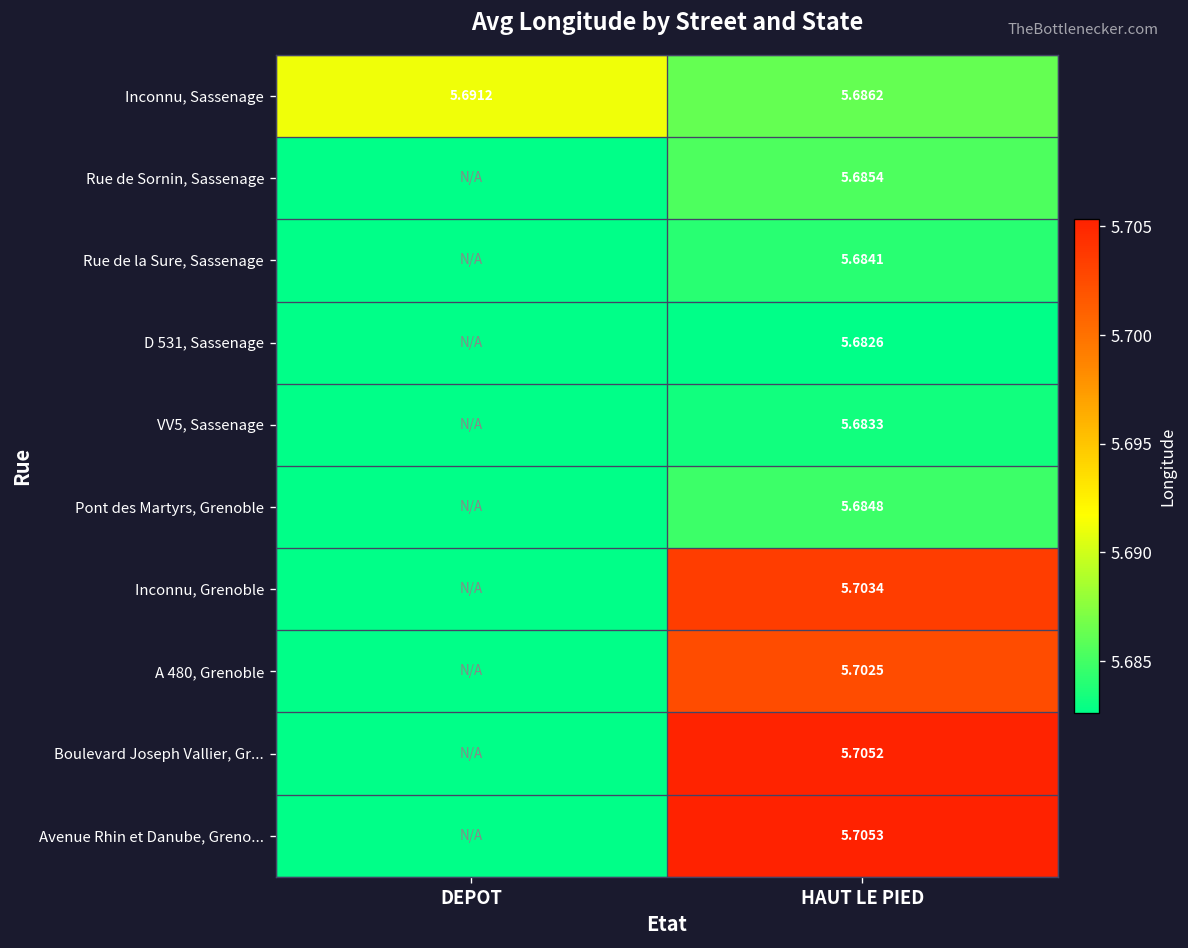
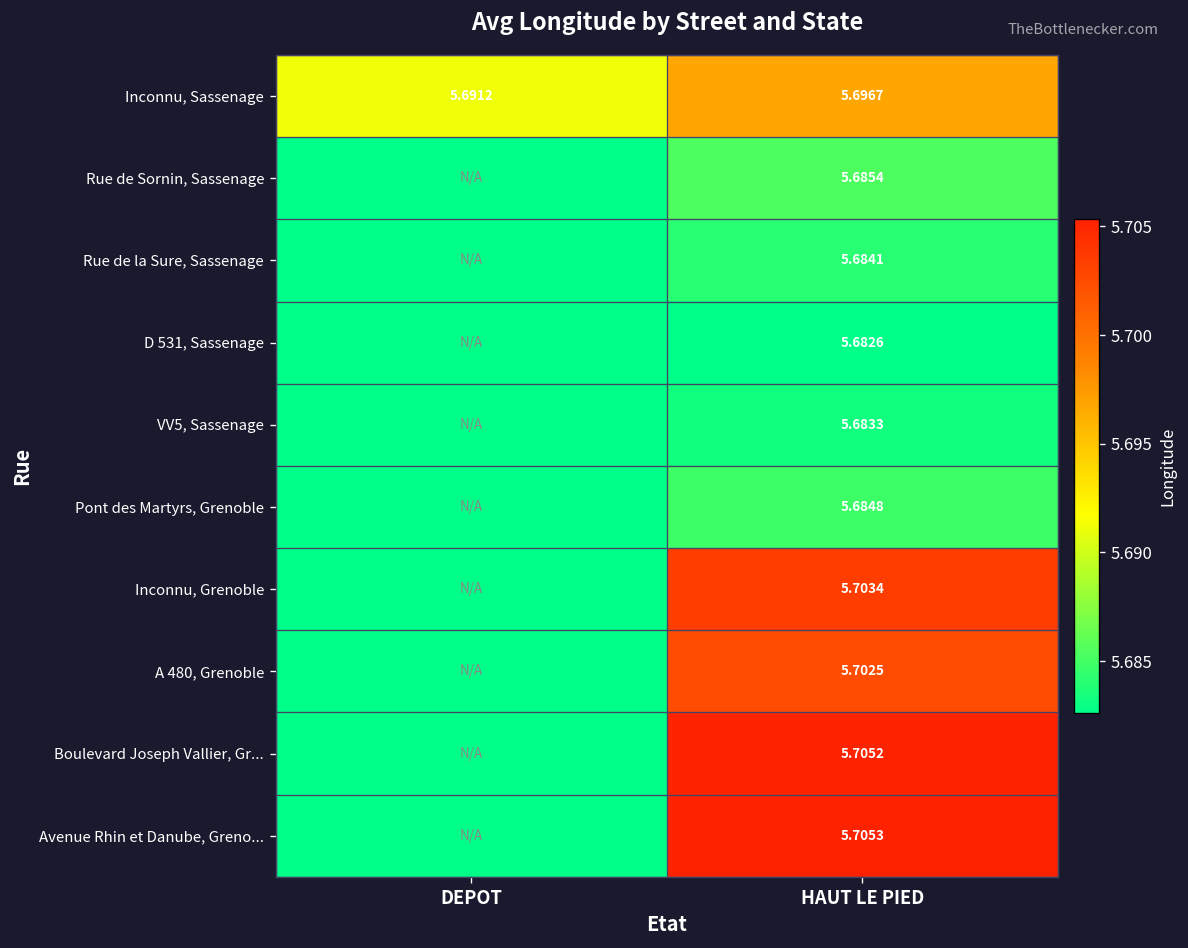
Inconnu, Sassenage, HAUT LE PIED: 5.6862 -> 5.6967
